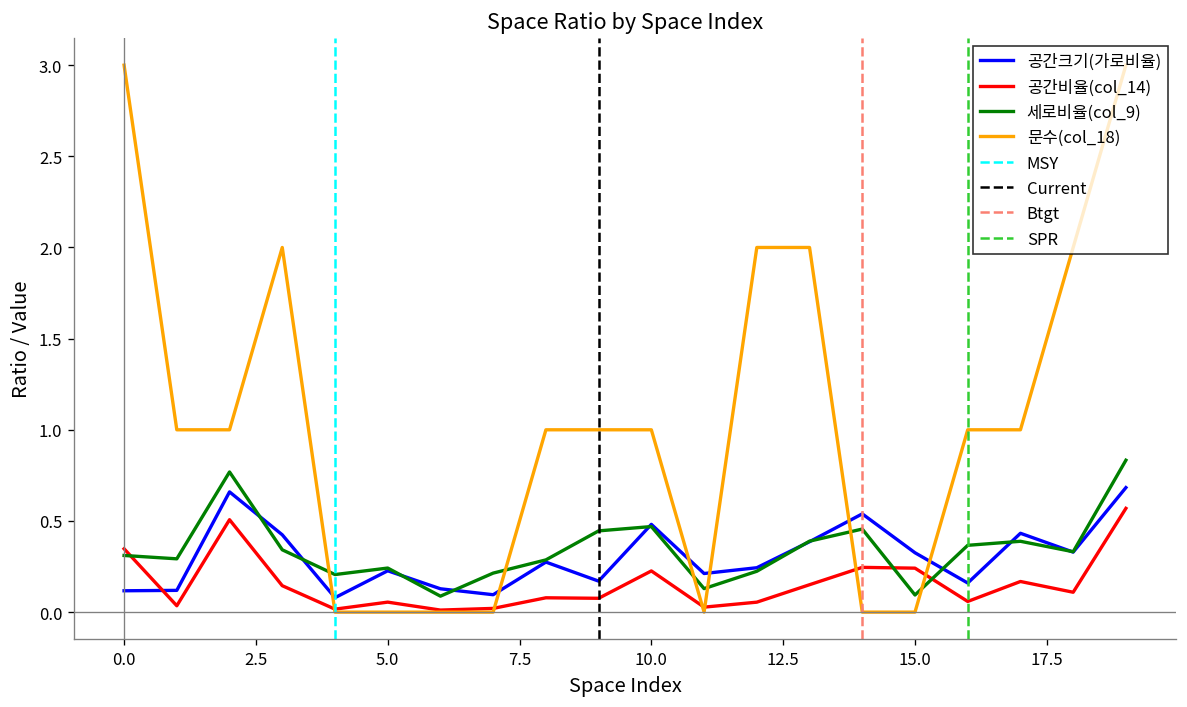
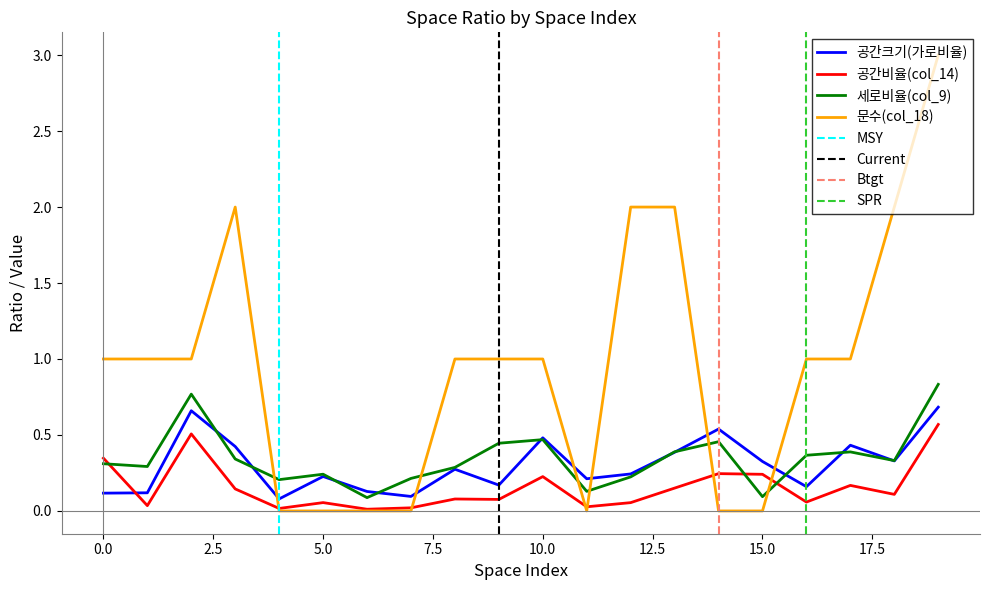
문수(col_18), 0.0: 3 -> 1
